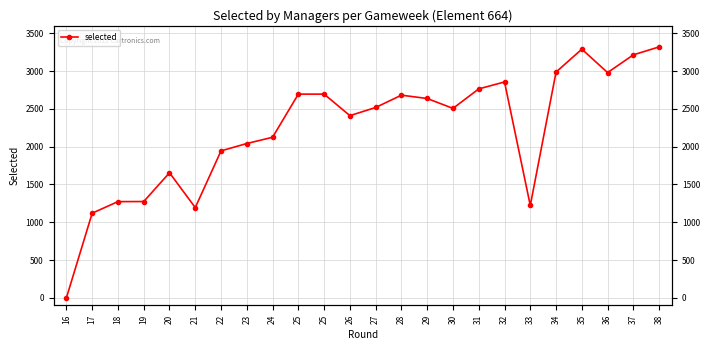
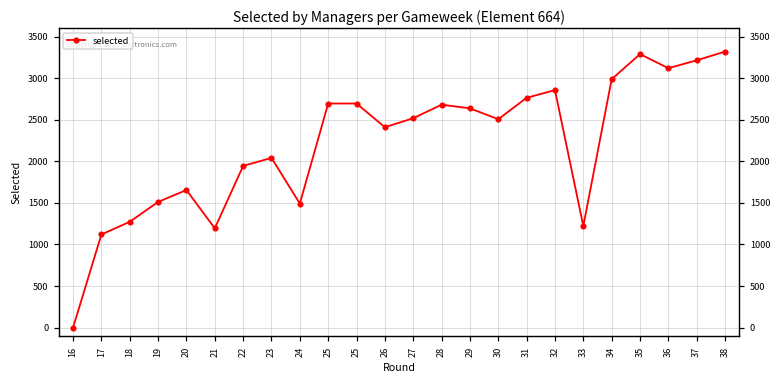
19: 1300 -> 1500
24: 2100 -> 1500
36: 3000 -> 3100
